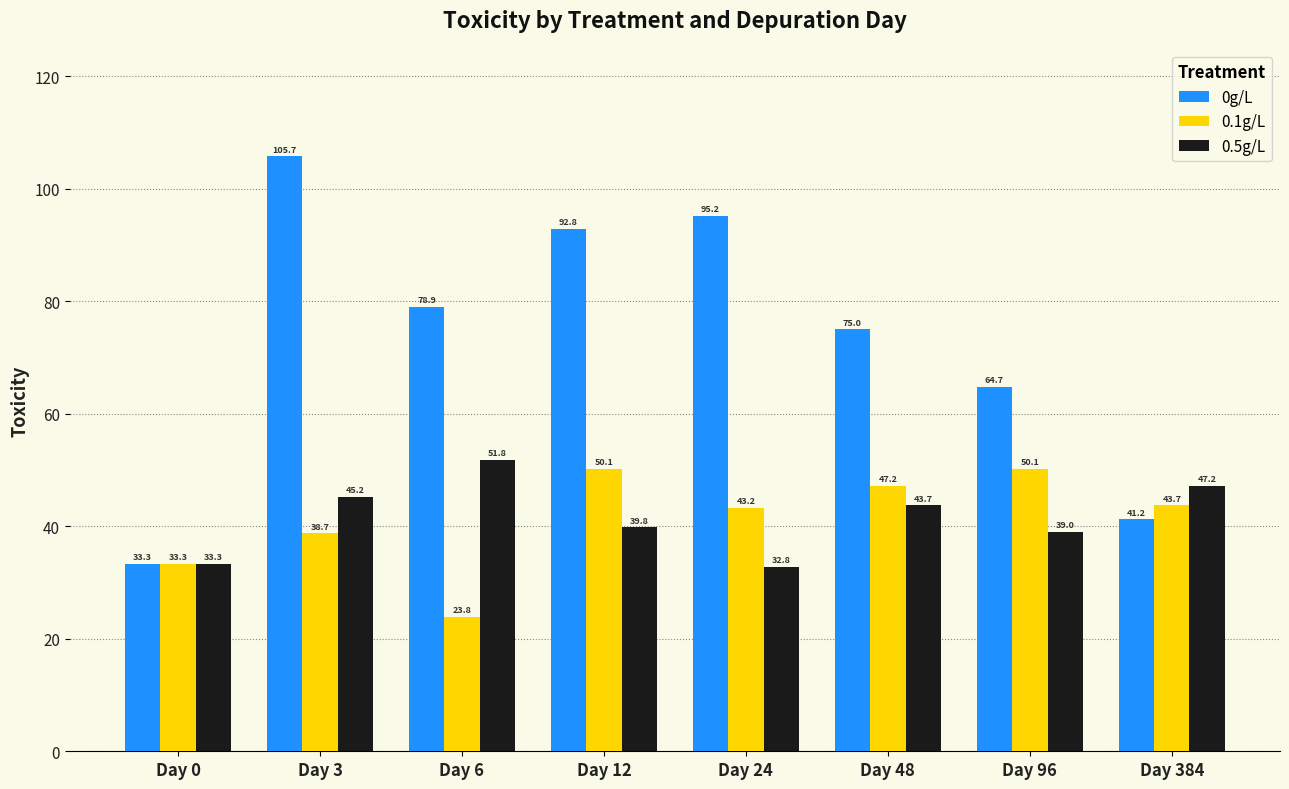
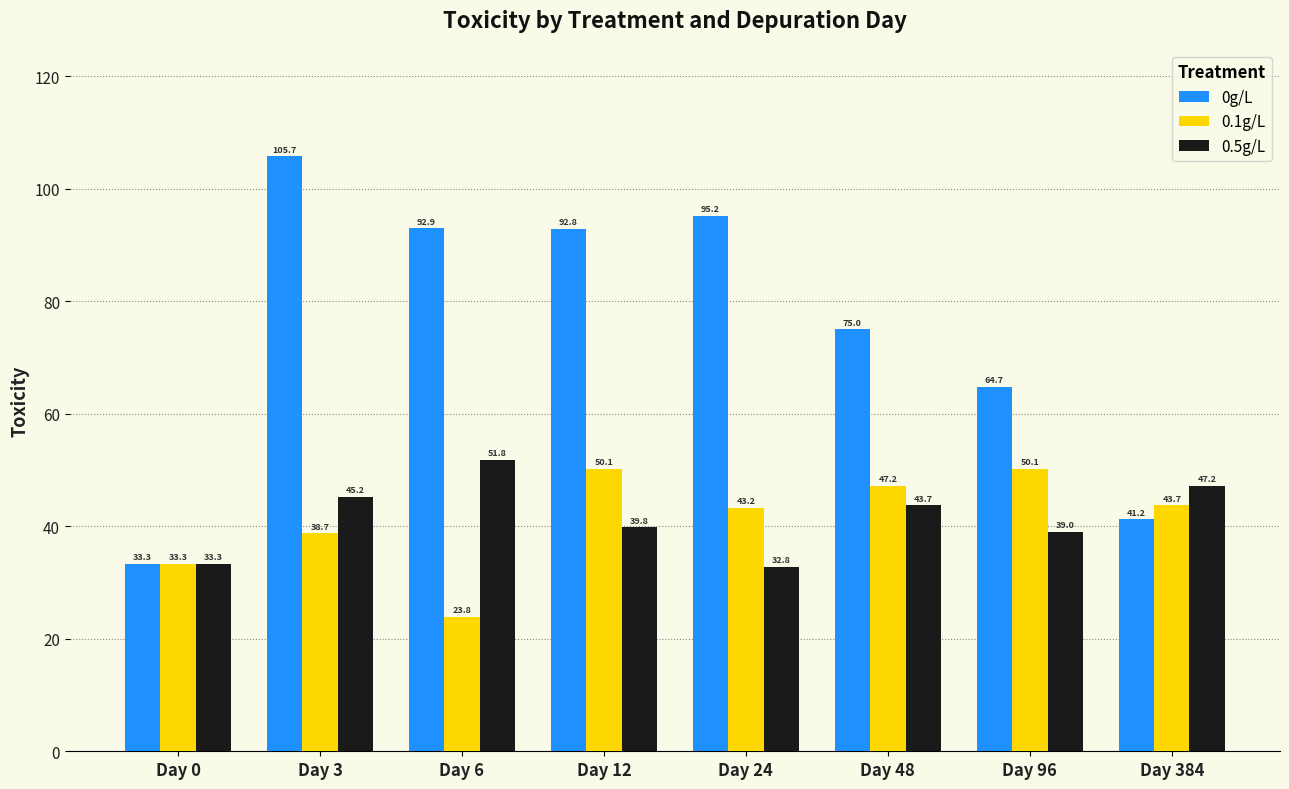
0g/L, Day 6: 78.9 -> 92.9
